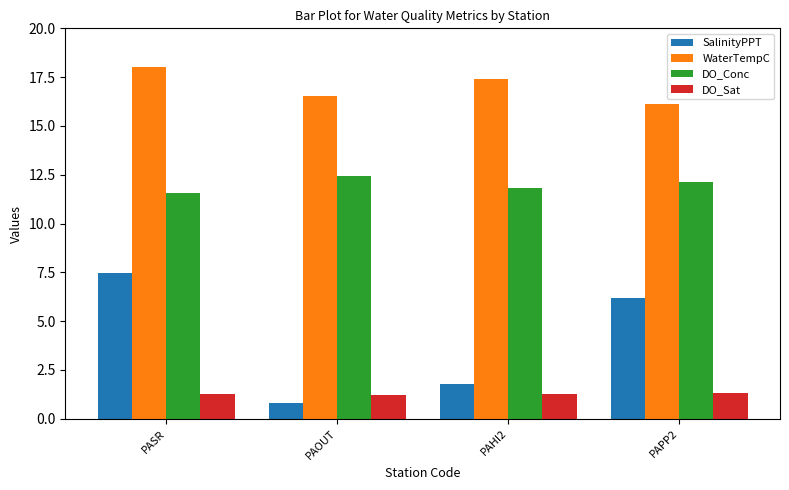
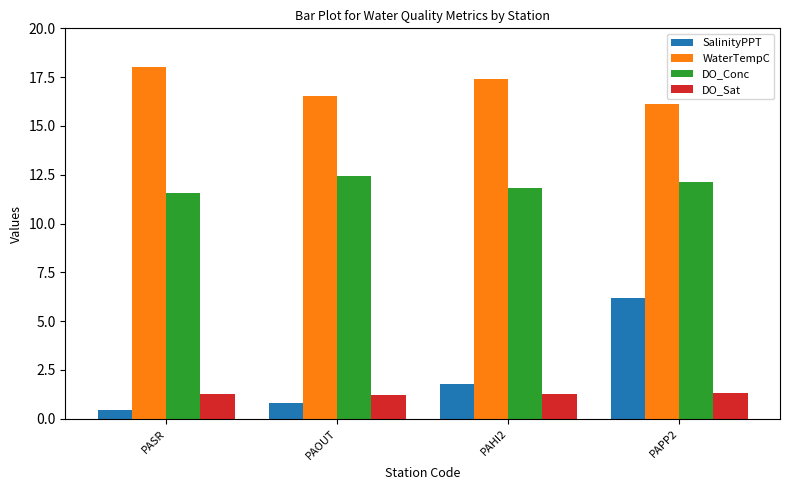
SalinityPPT, PASR: 7.5 -> 0.4
